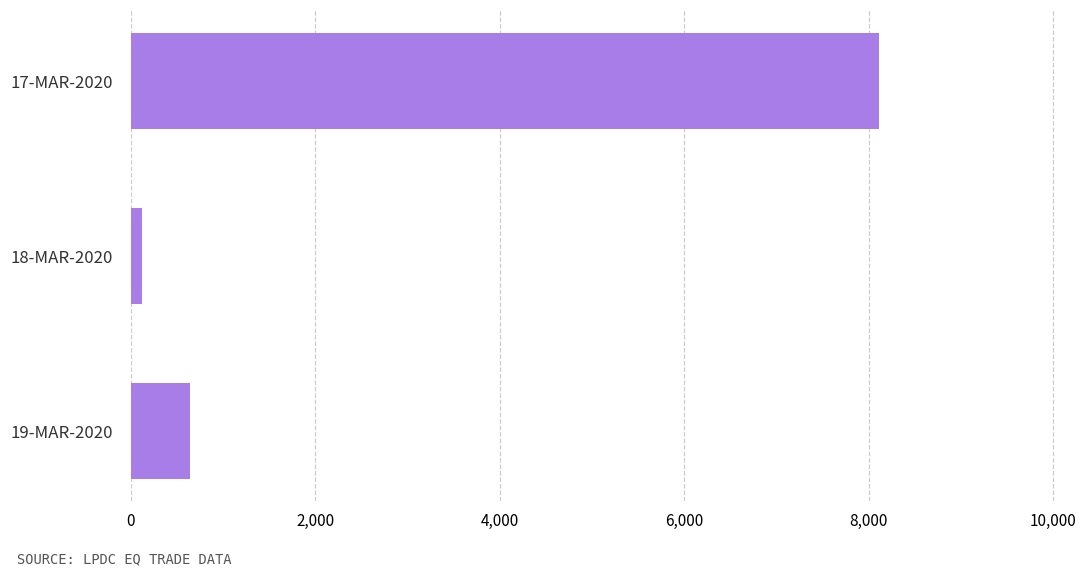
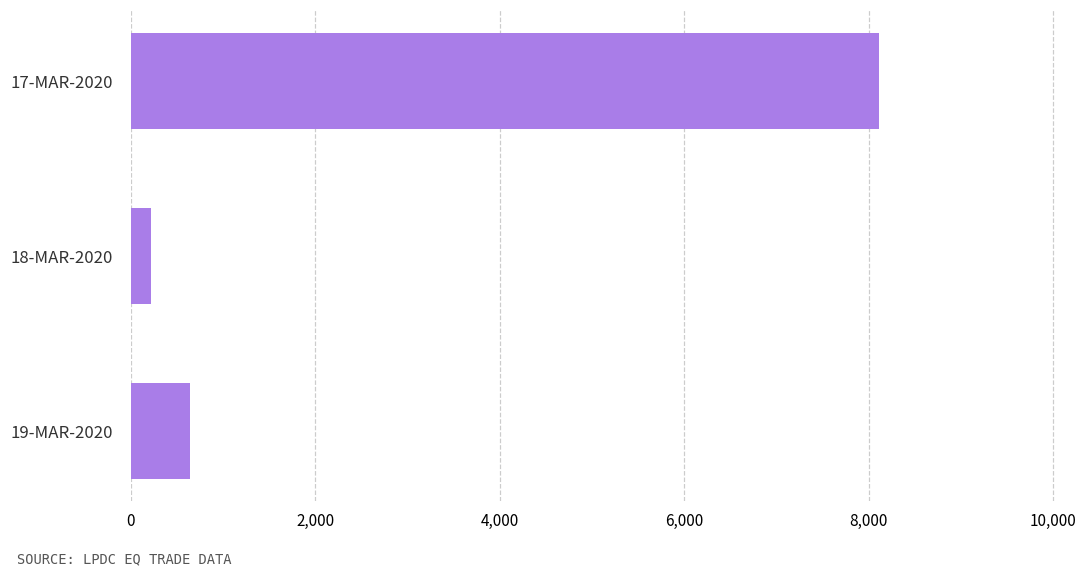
18-MAR-2020: 100 -> 200
